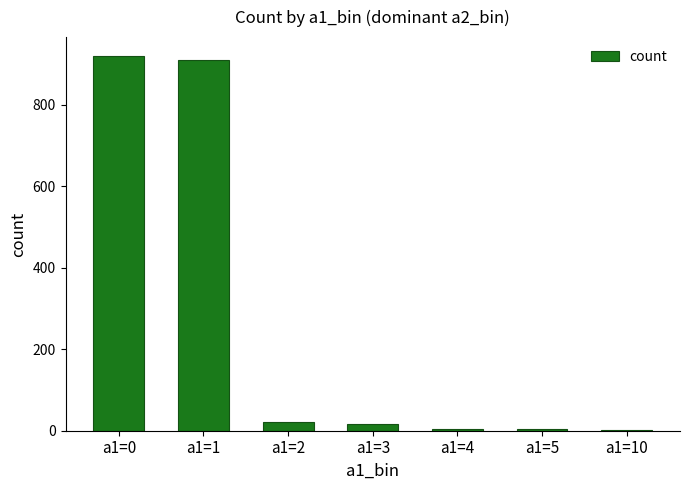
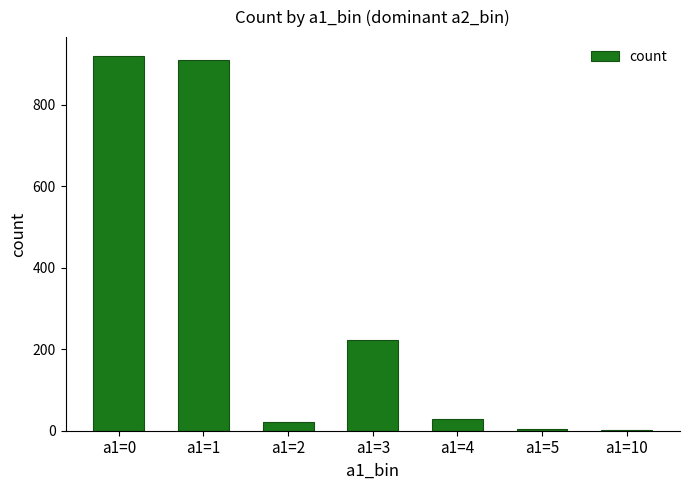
a1=3: 20 -> 220
a1=4: 10 -> 30
